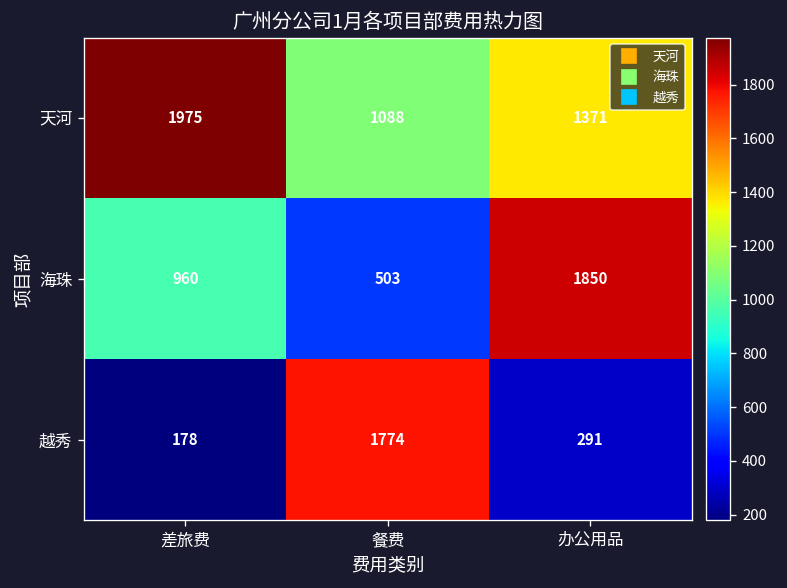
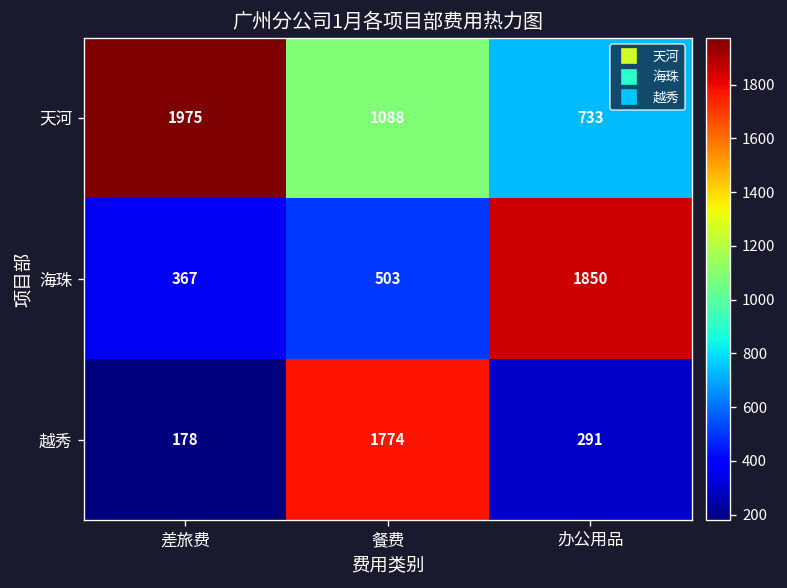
天河, 办公用品: 1371 -> 733
海珠, 差旅费: 960 -> 367
